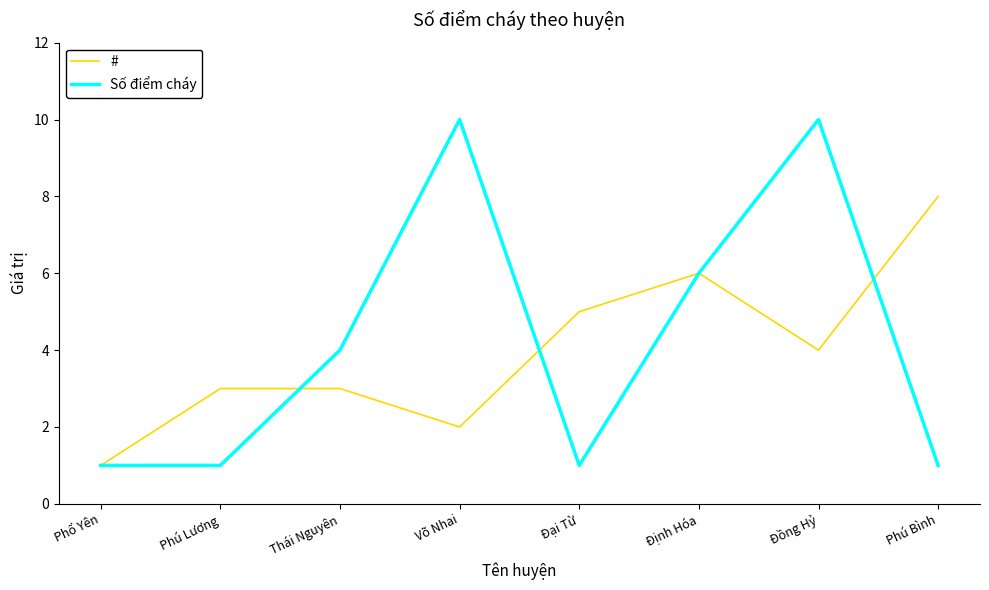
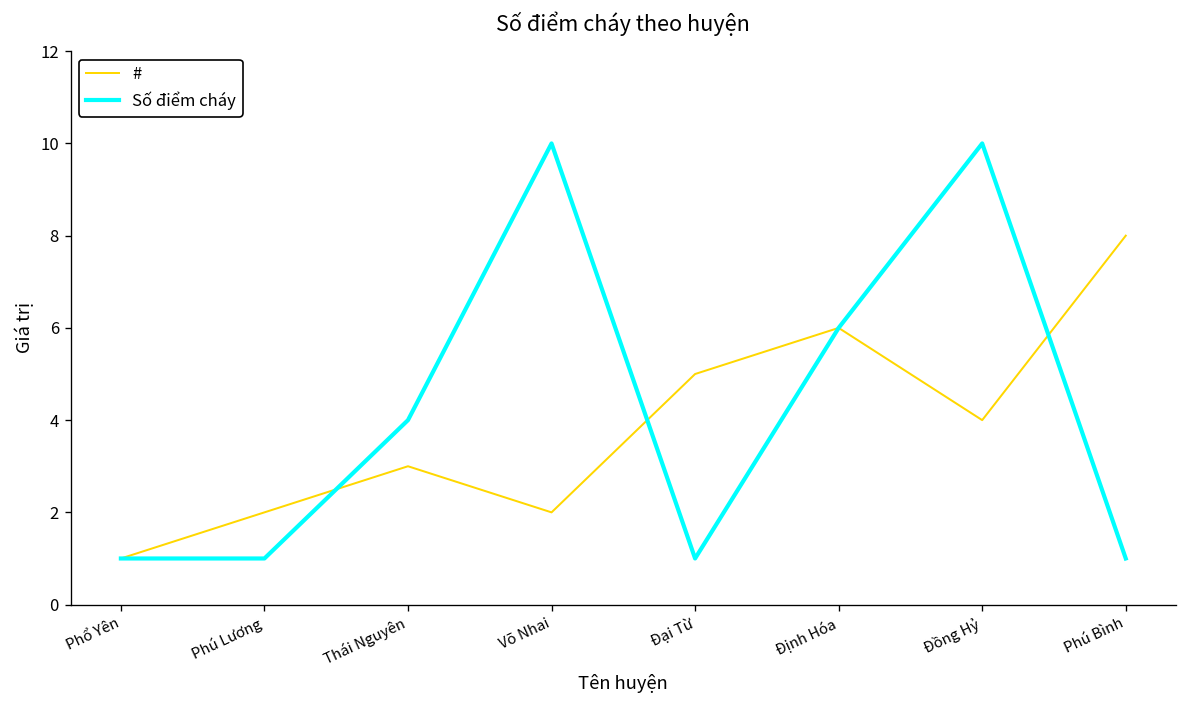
#, Phú Lương: 3 -> 2
